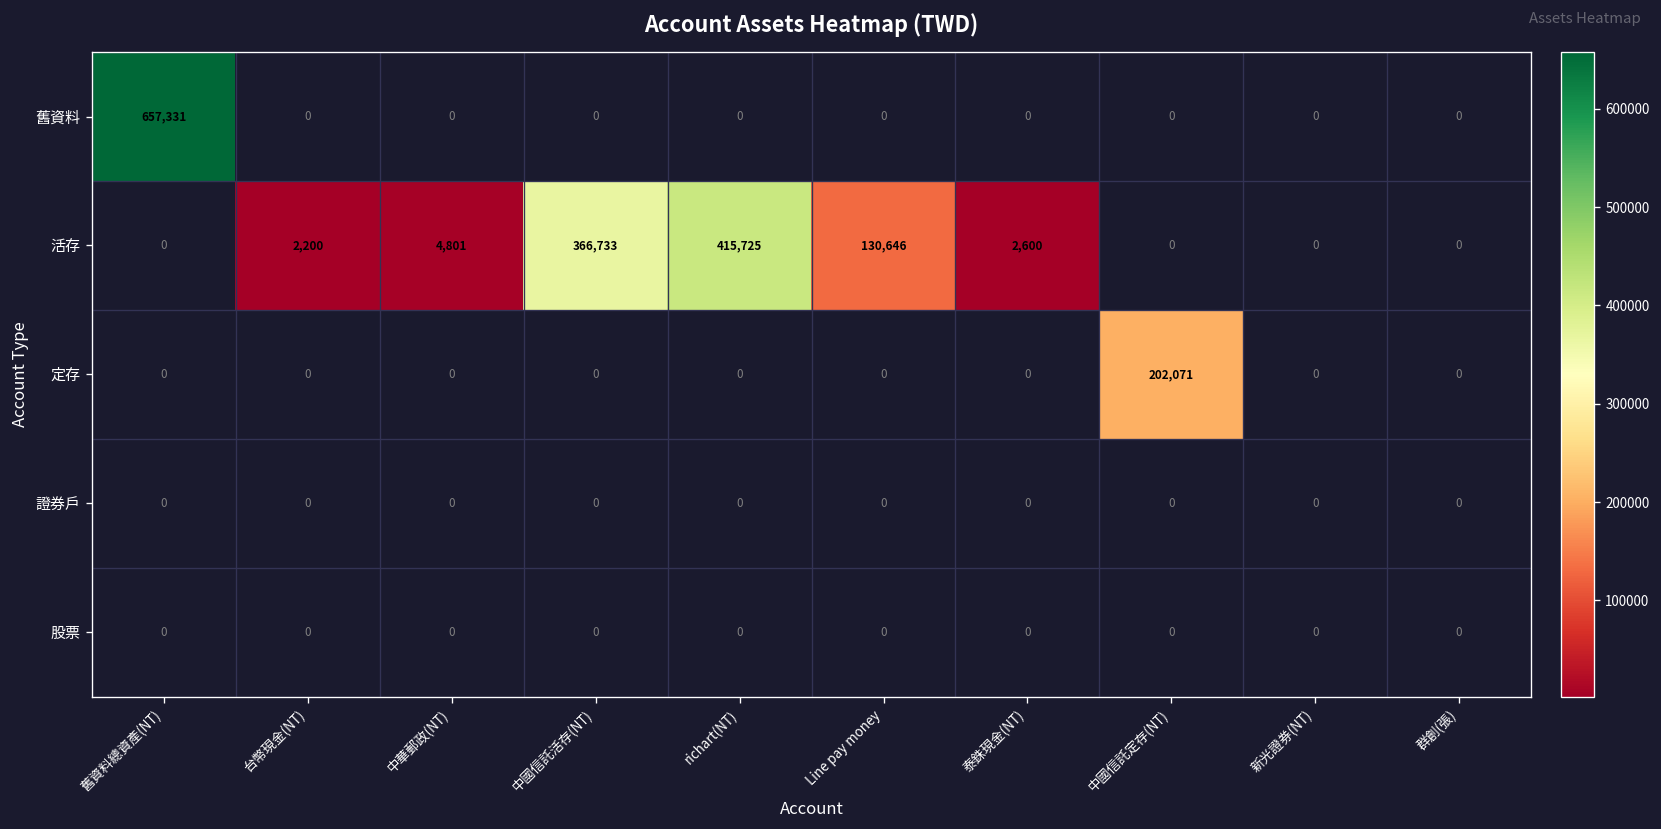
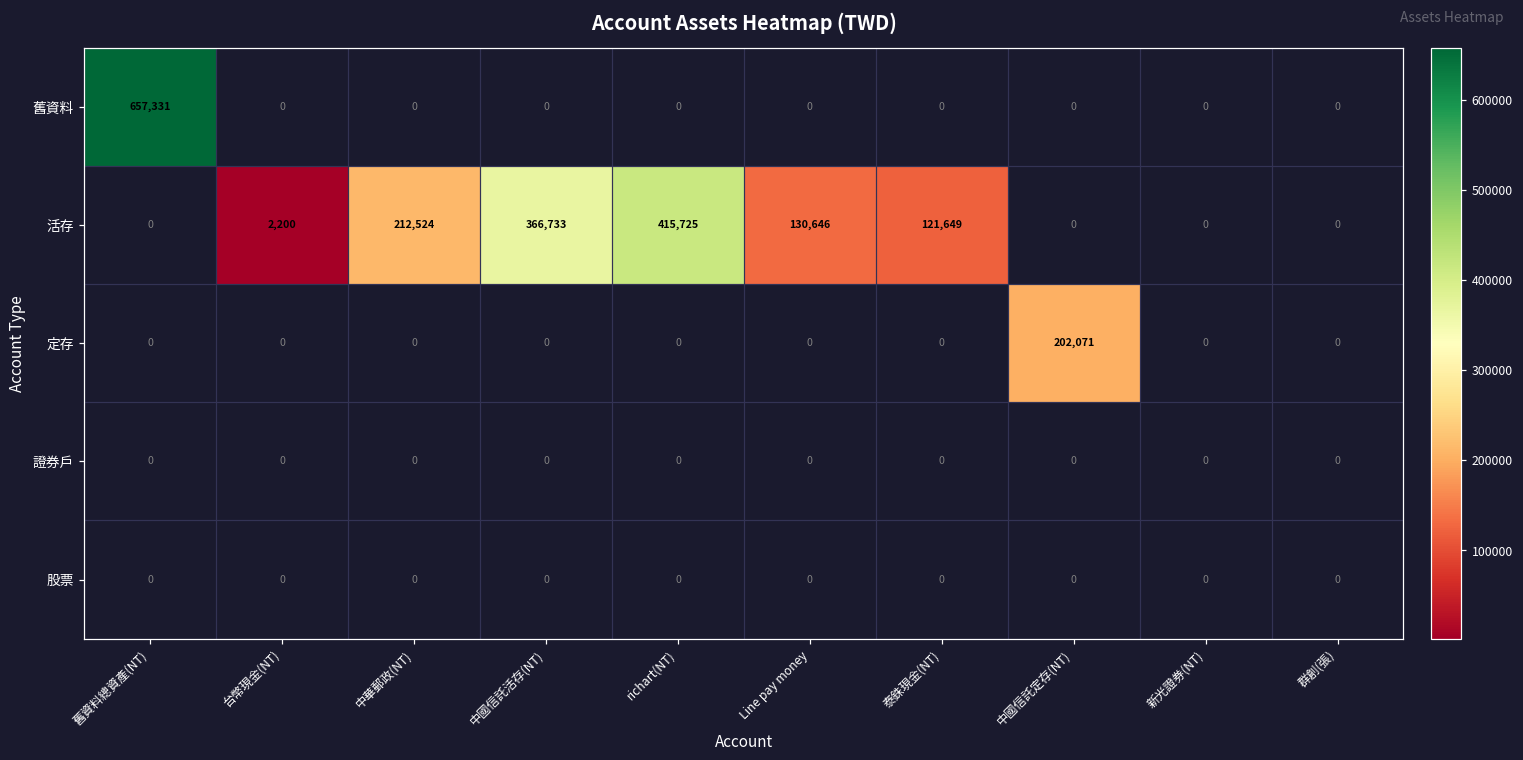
活存, 中華郵政(NT): 4,801 -> 212,524
活存, 泰銖現金(NT): 2,600 -> 121,649
